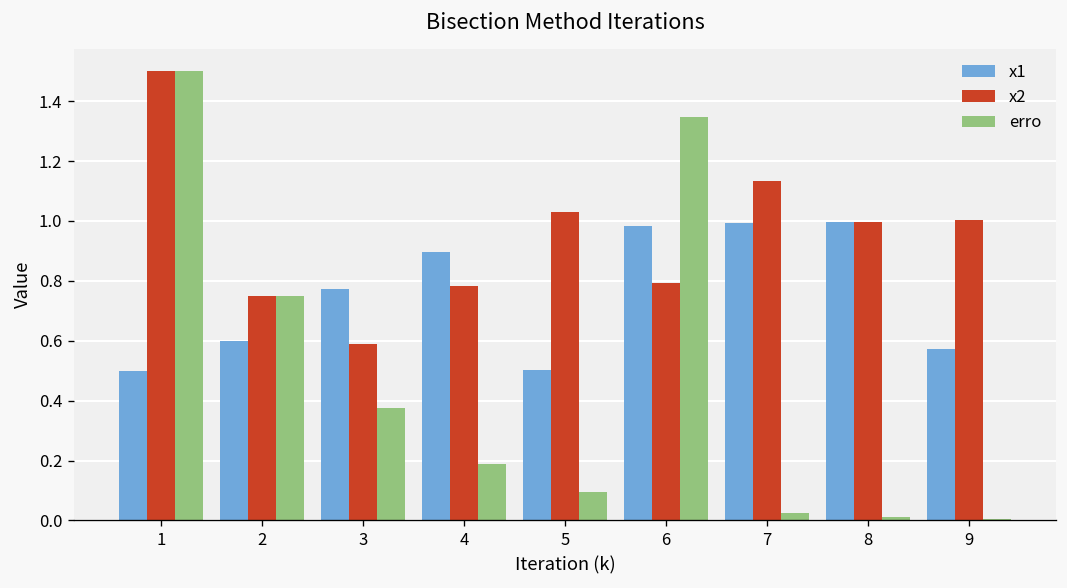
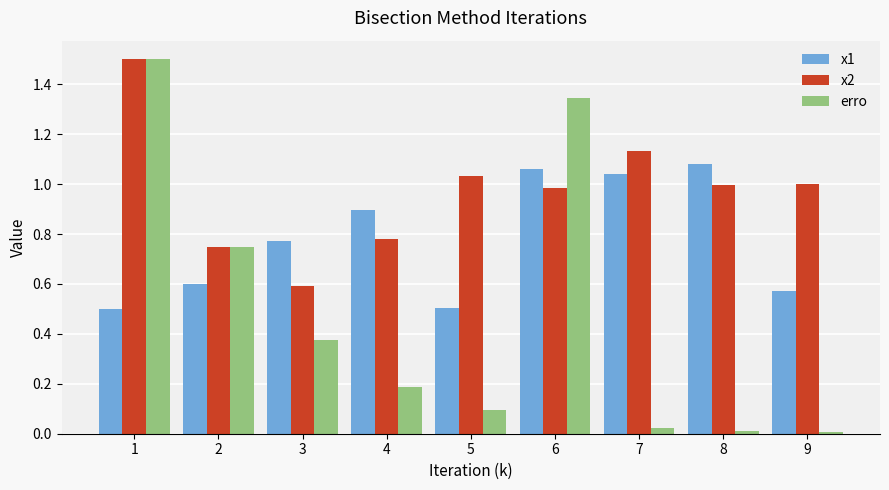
x1, 6: 0.98 -> 1.06
x2, 6: 0.79 -> 0.98
x1, 7: 0.99 -> 1.04
x1, 8: 1.00 -> 1.08
